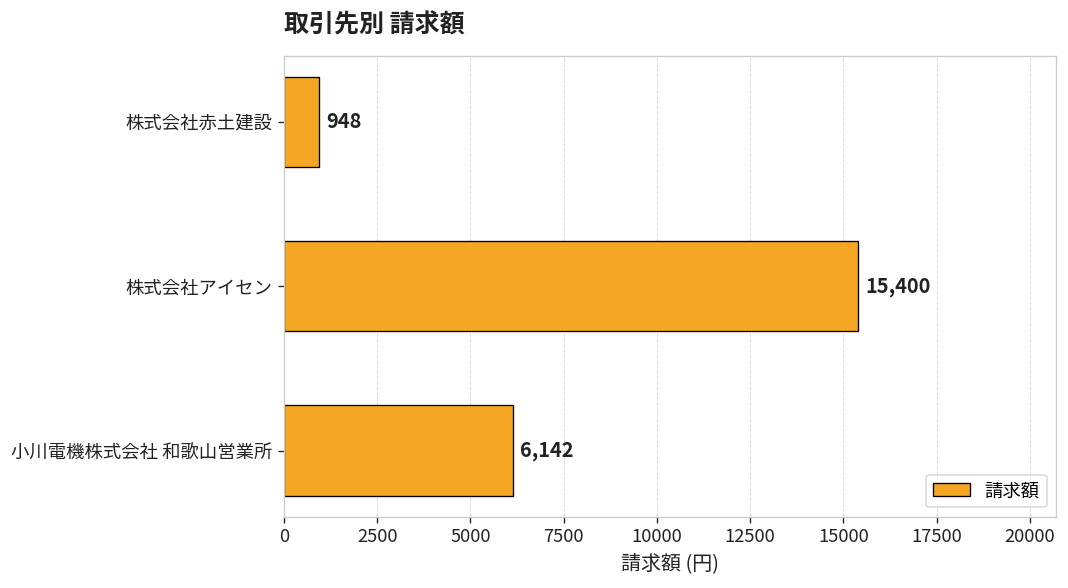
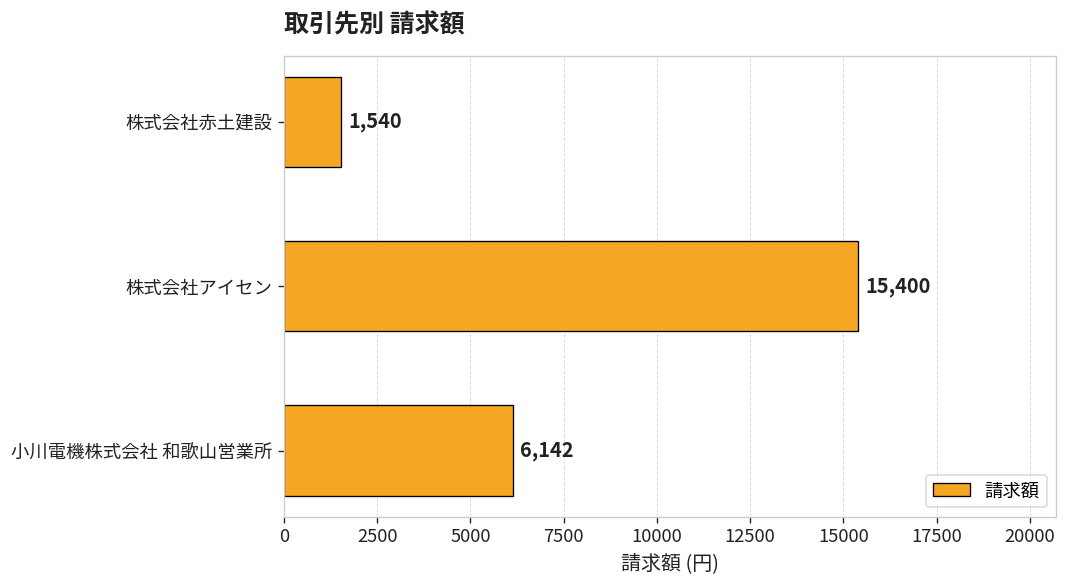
株式会社赤土建設: 948 -> 1,540
